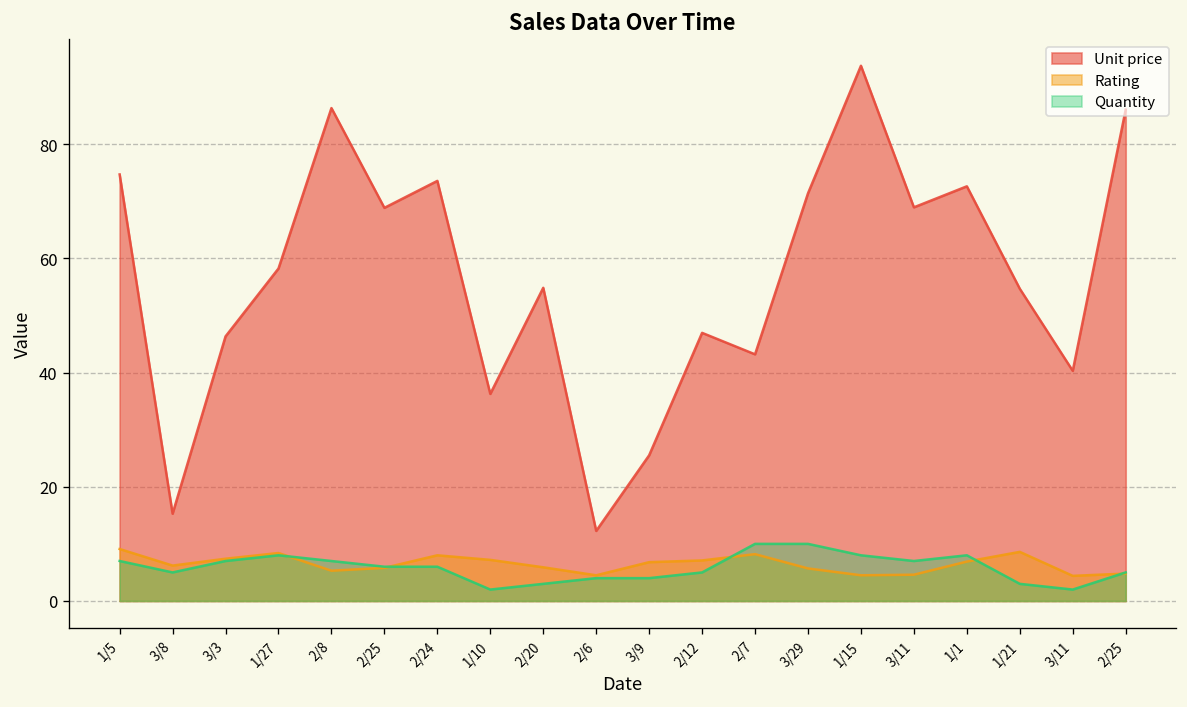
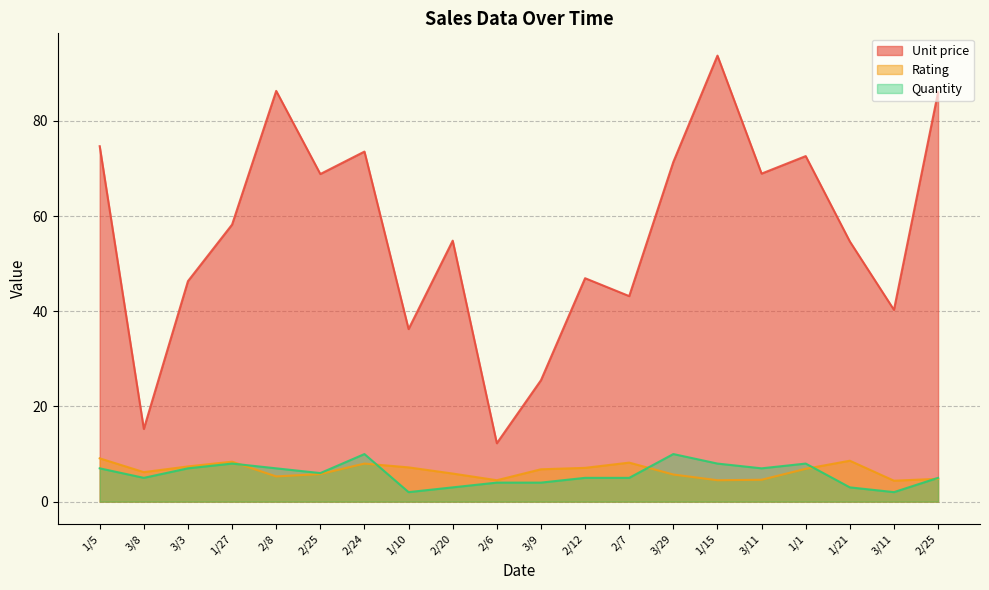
Quantity, 2/24: 6 -> 10
Quantity, 2/7: 10 -> 5
